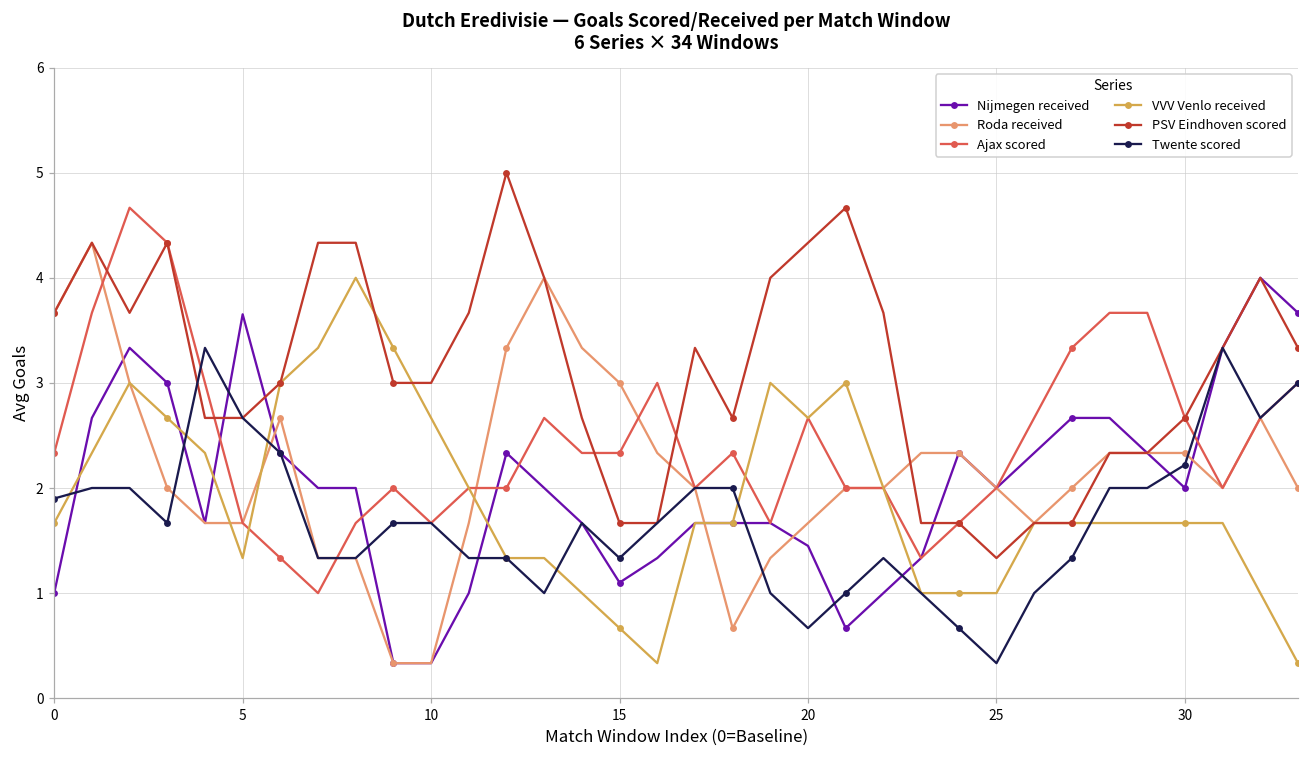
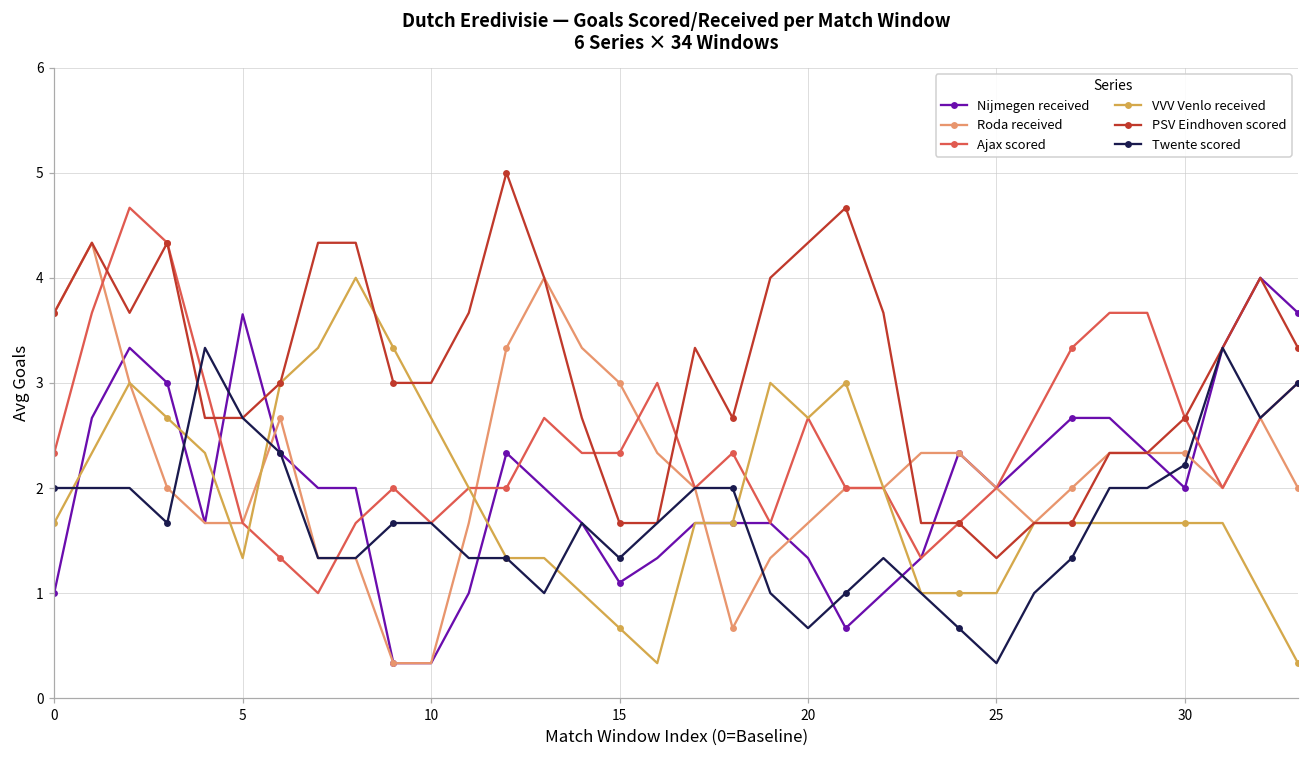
Twente scored, 0: 1.9 -> 2.0
Nijmegen received, 20: 1.4 -> 1.3
